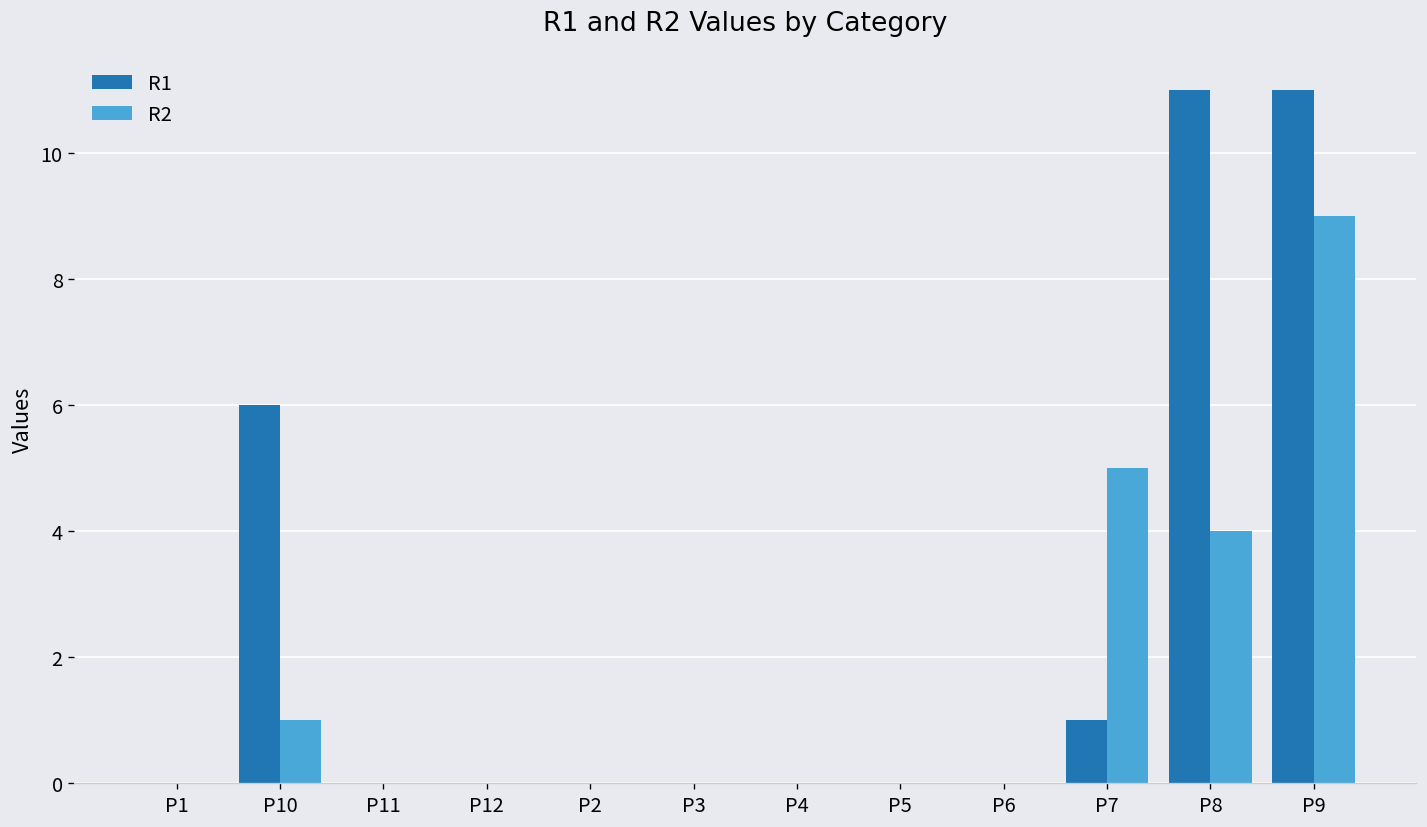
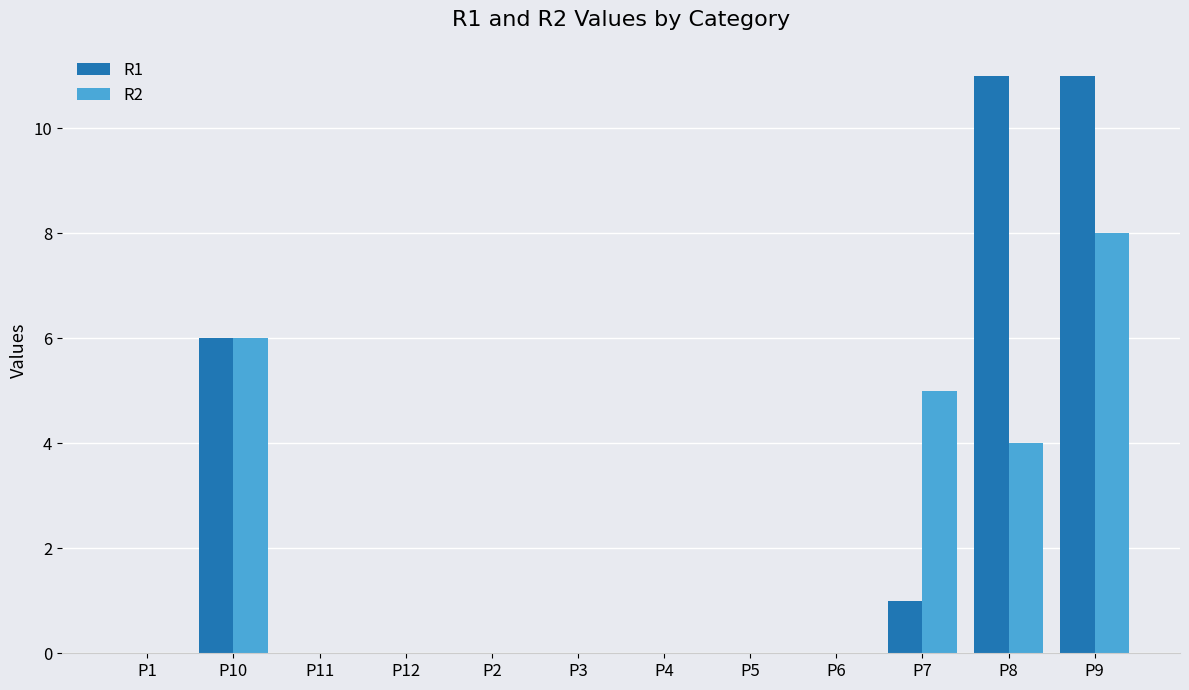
R2, P10: 1 -> 6
R2, P9: 9 -> 8
